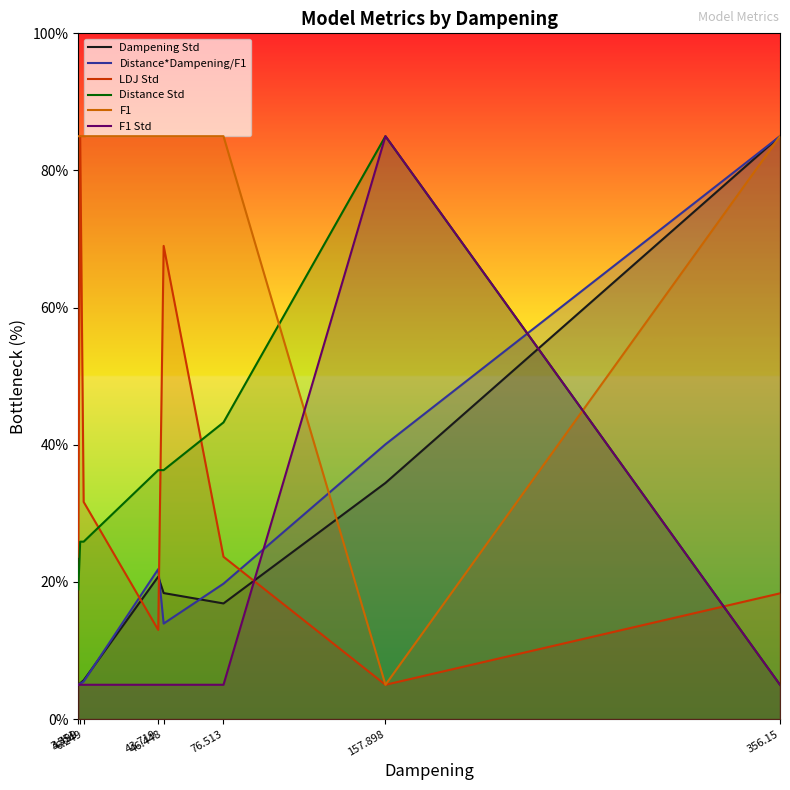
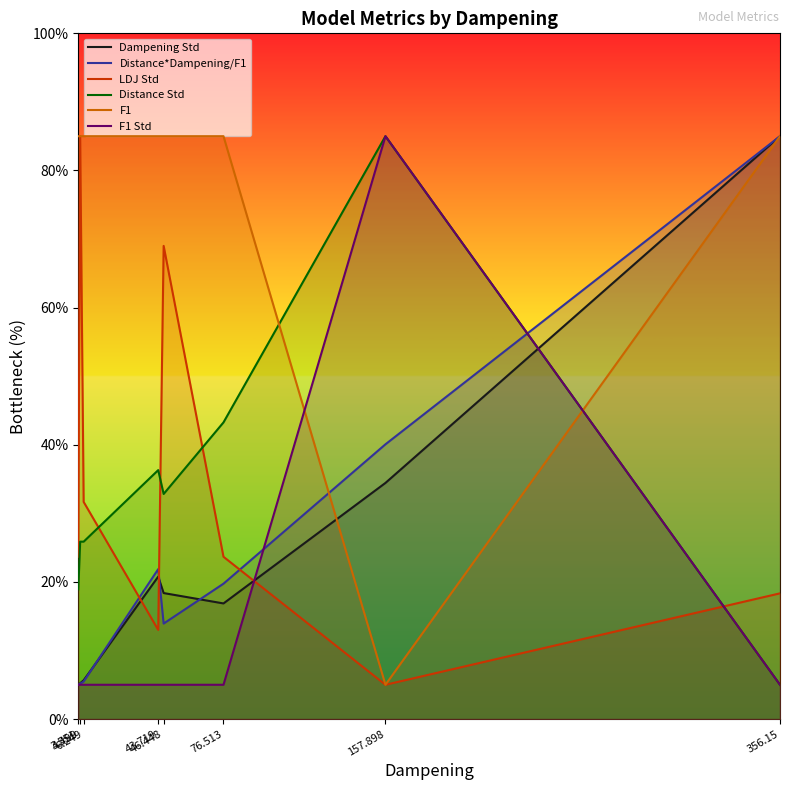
Distance Std, 46.448: 36% -> 33%
